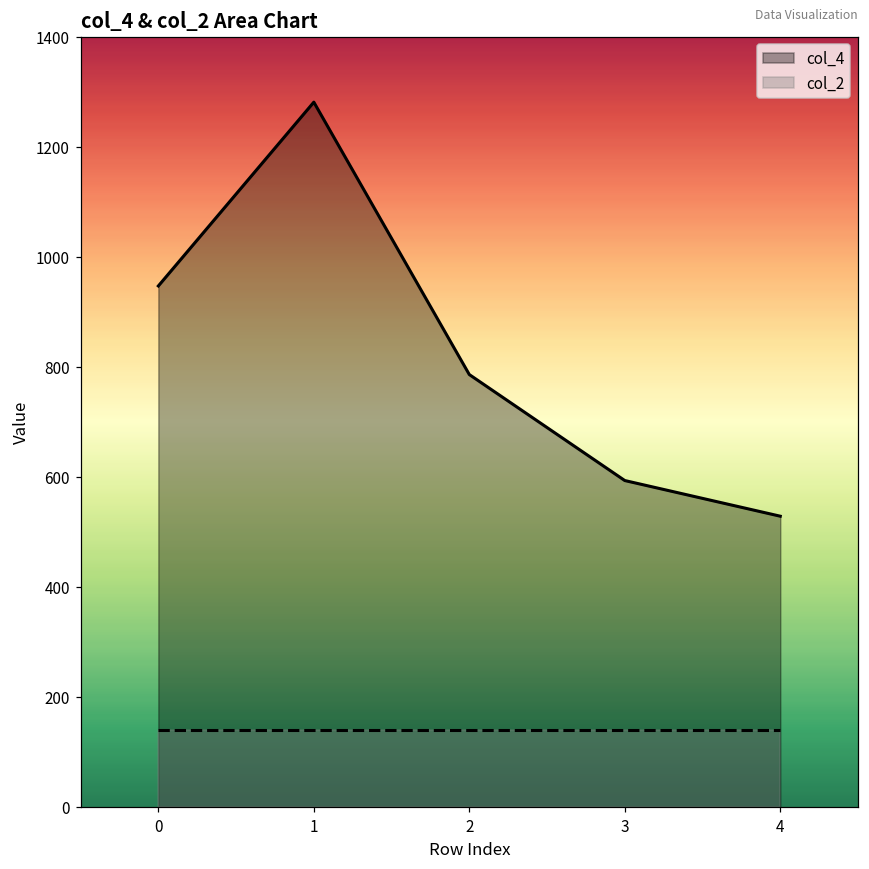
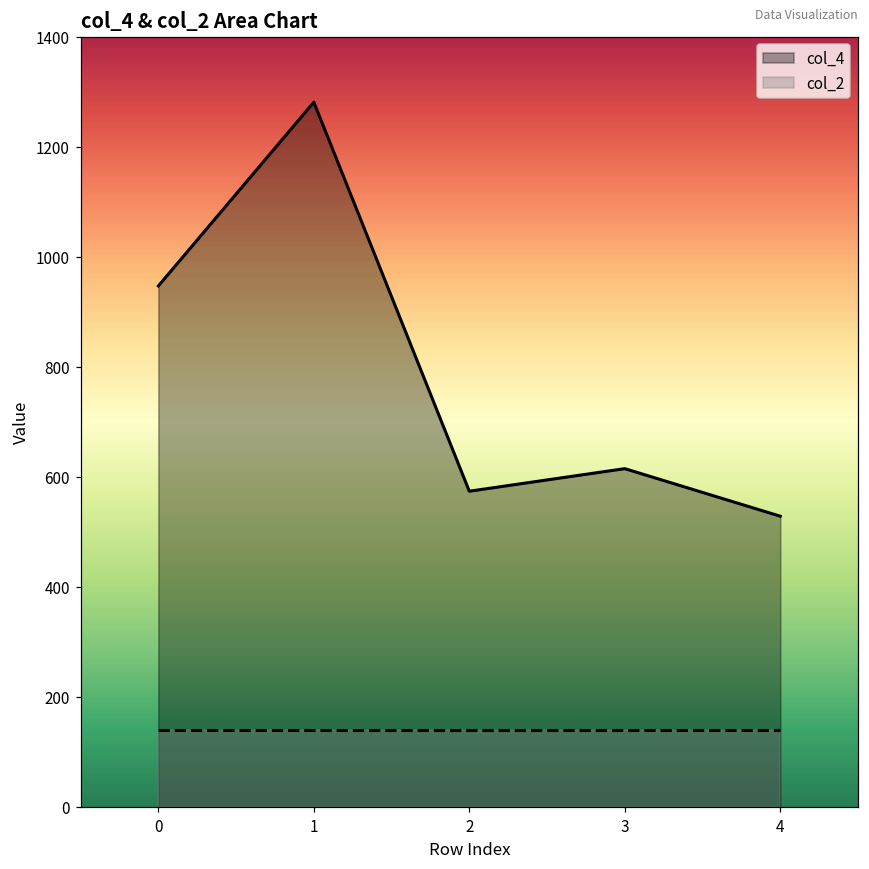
col_4, 2: 790 -> 570
col_4, 3: 590 -> 620
